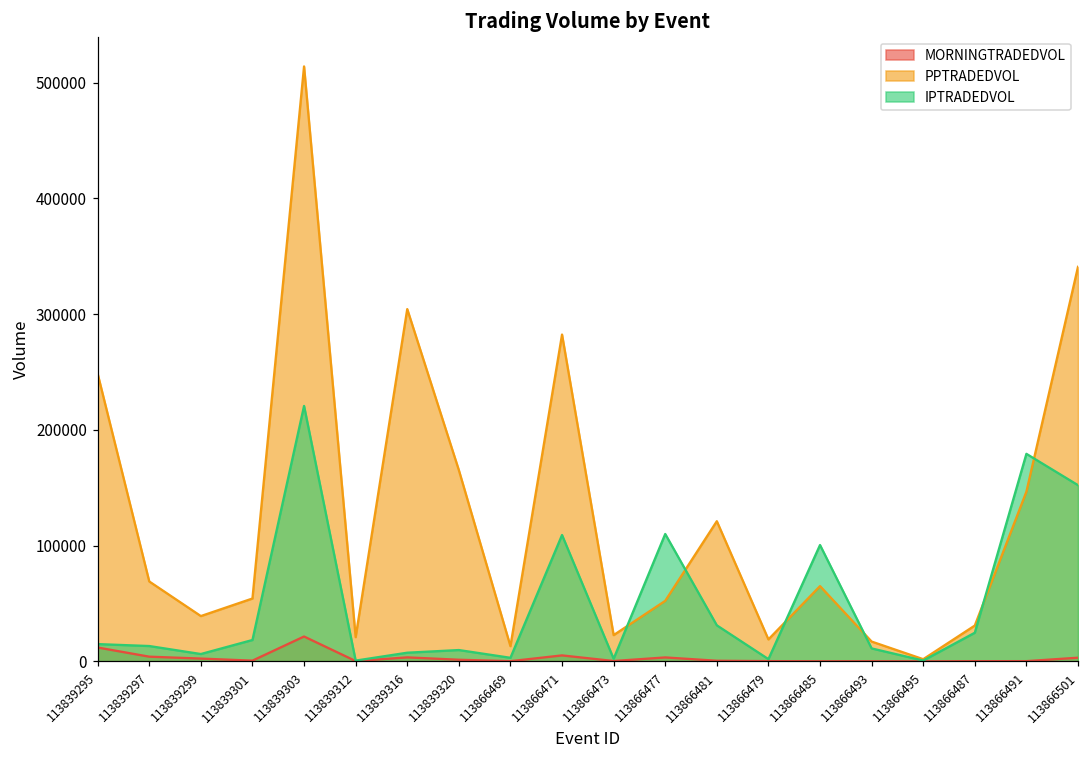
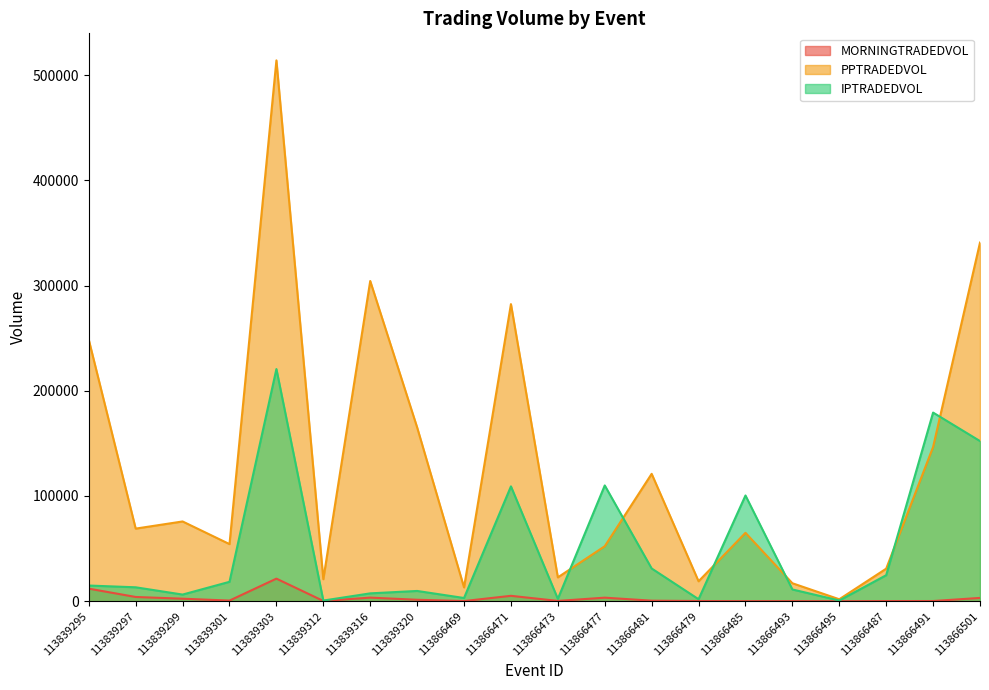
PPTRADEDVOL, 113839299: 39000 -> 76000
